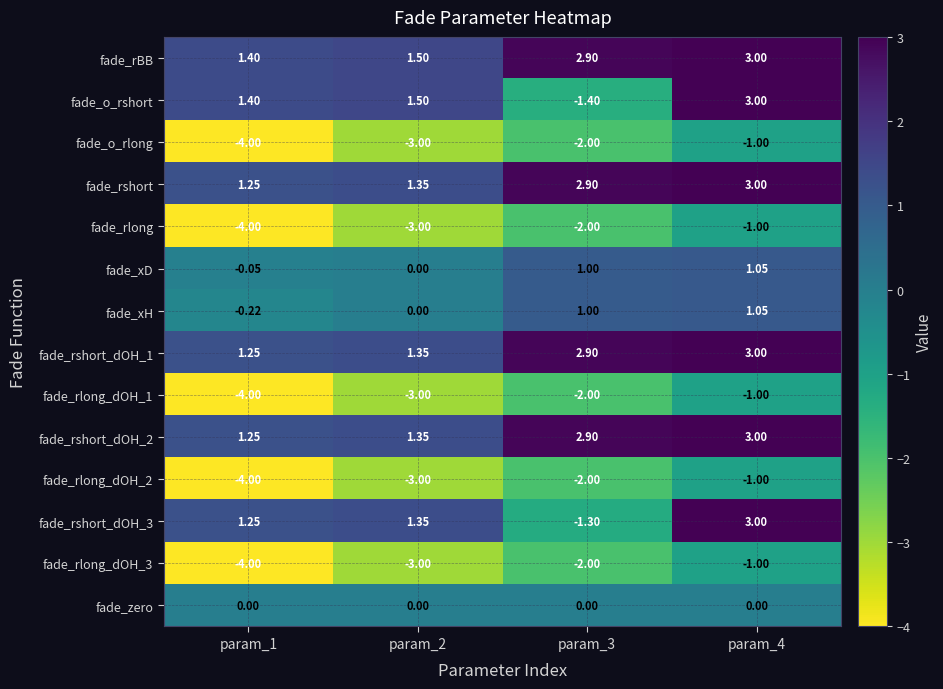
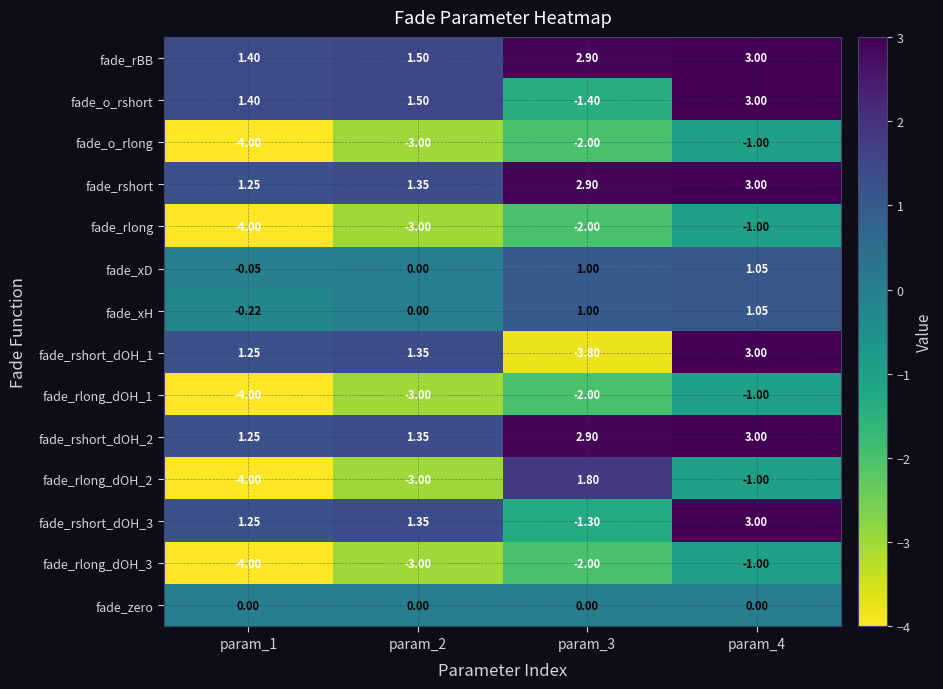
fade_rshort_dOH_1, param_3: 2.90 -> -3.80
fade_rlong_dOH_2, param_3: -2.00 -> 1.80
